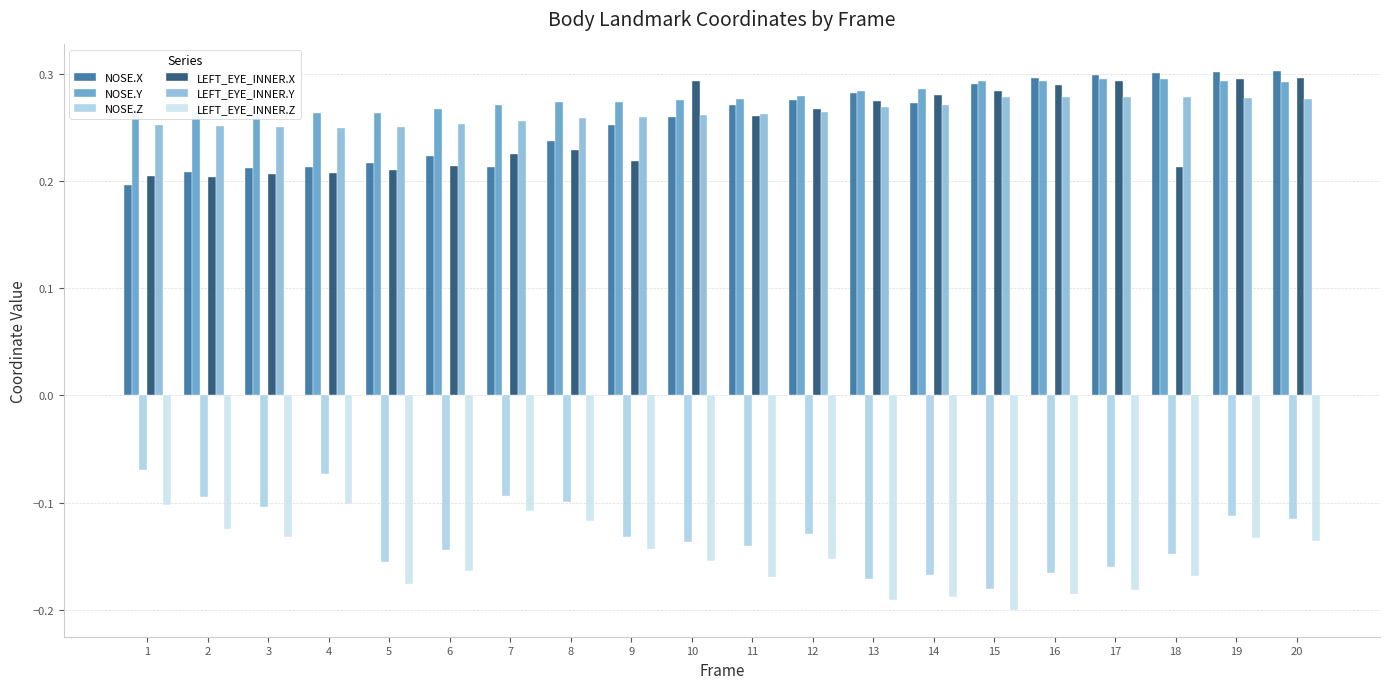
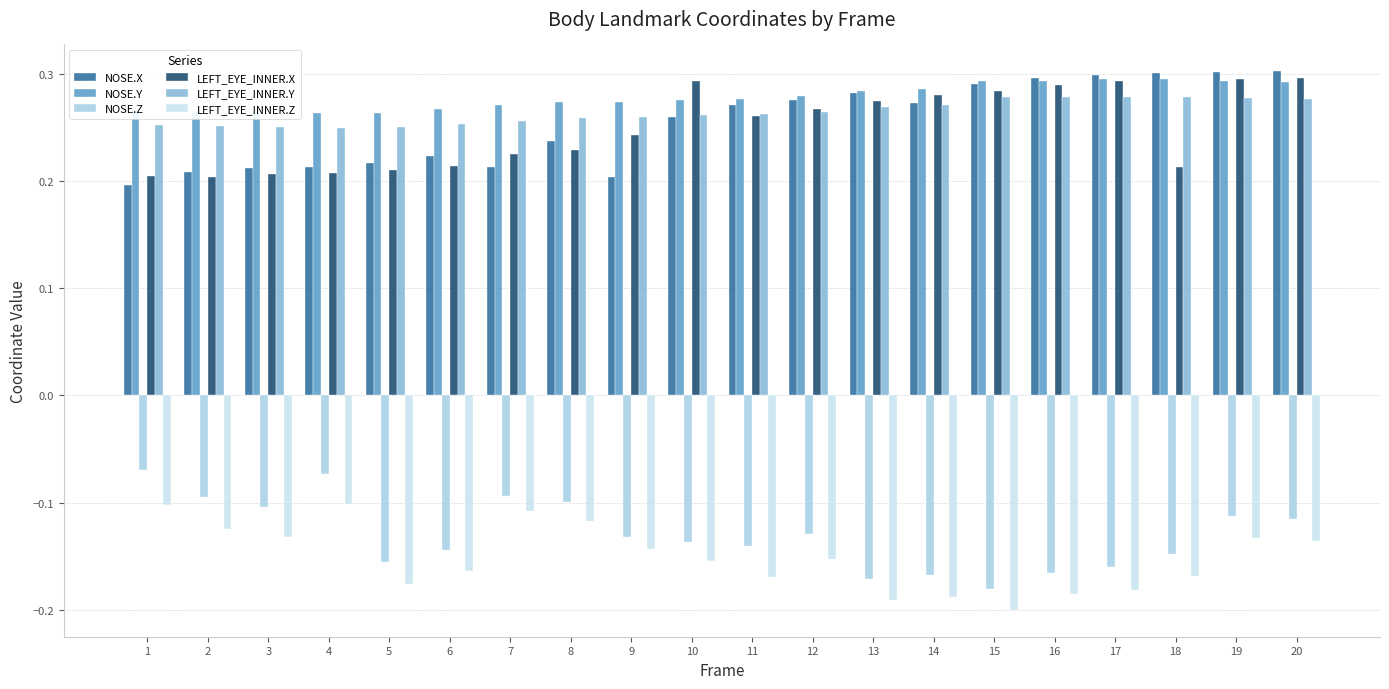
NOSE.X, 9: 0.252 -> 0.204
LEFT_EYE_INNER.X, 9: 0.218 -> 0.242
